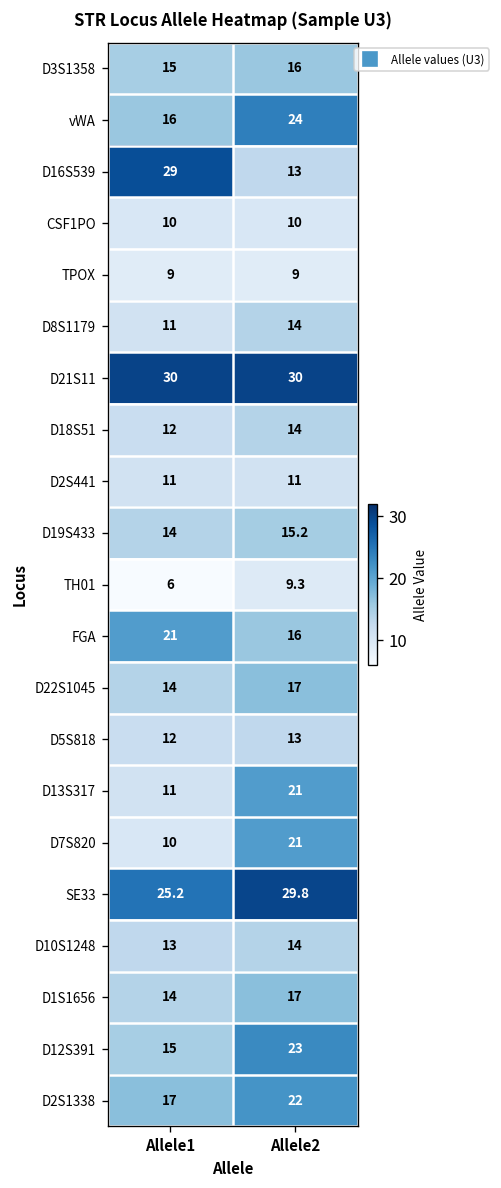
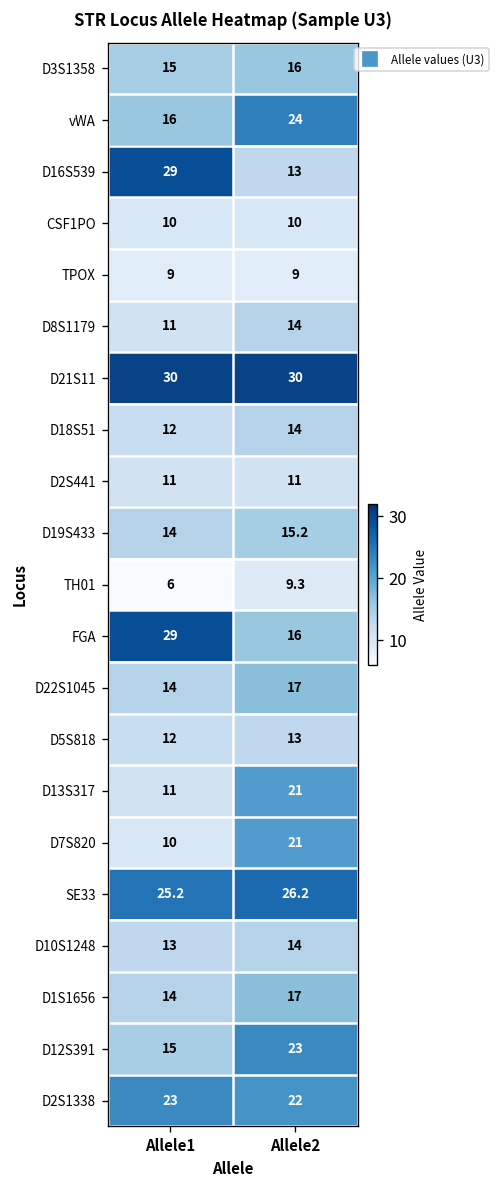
FGA, Allele1: 21 -> 29
SE33, Allele2: 29.8 -> 26.2
D2S1338, Allele1: 17 -> 23
